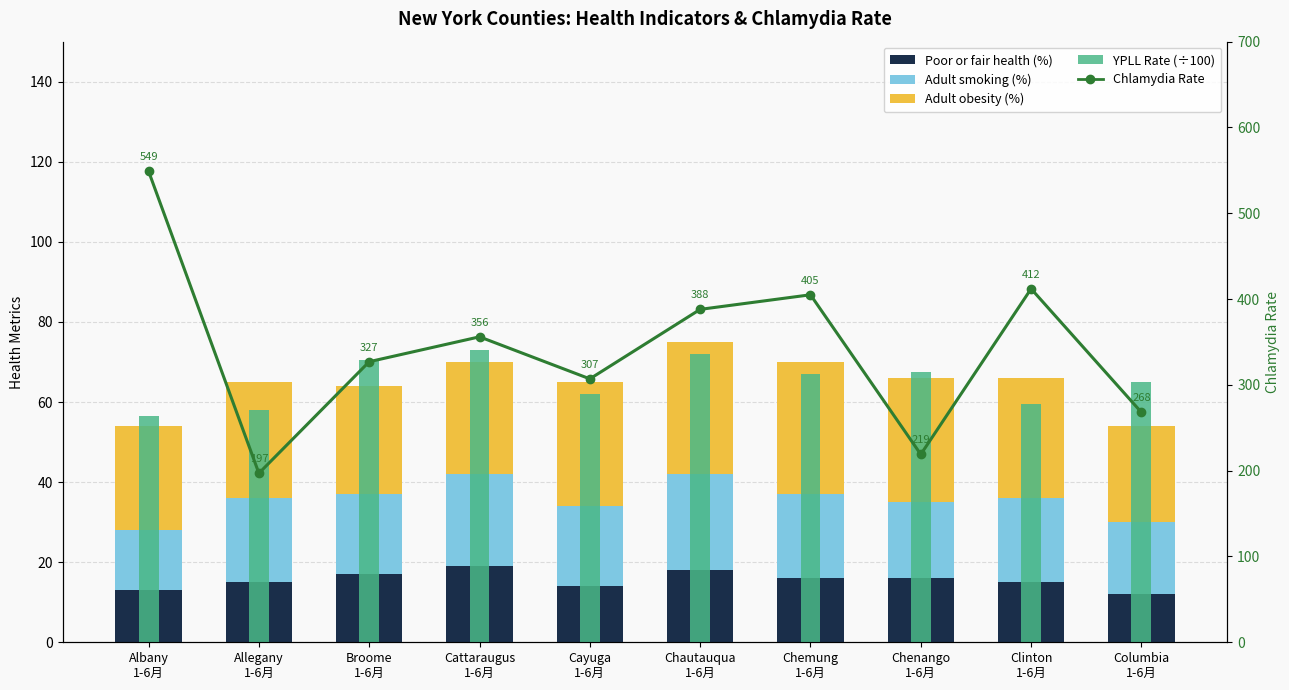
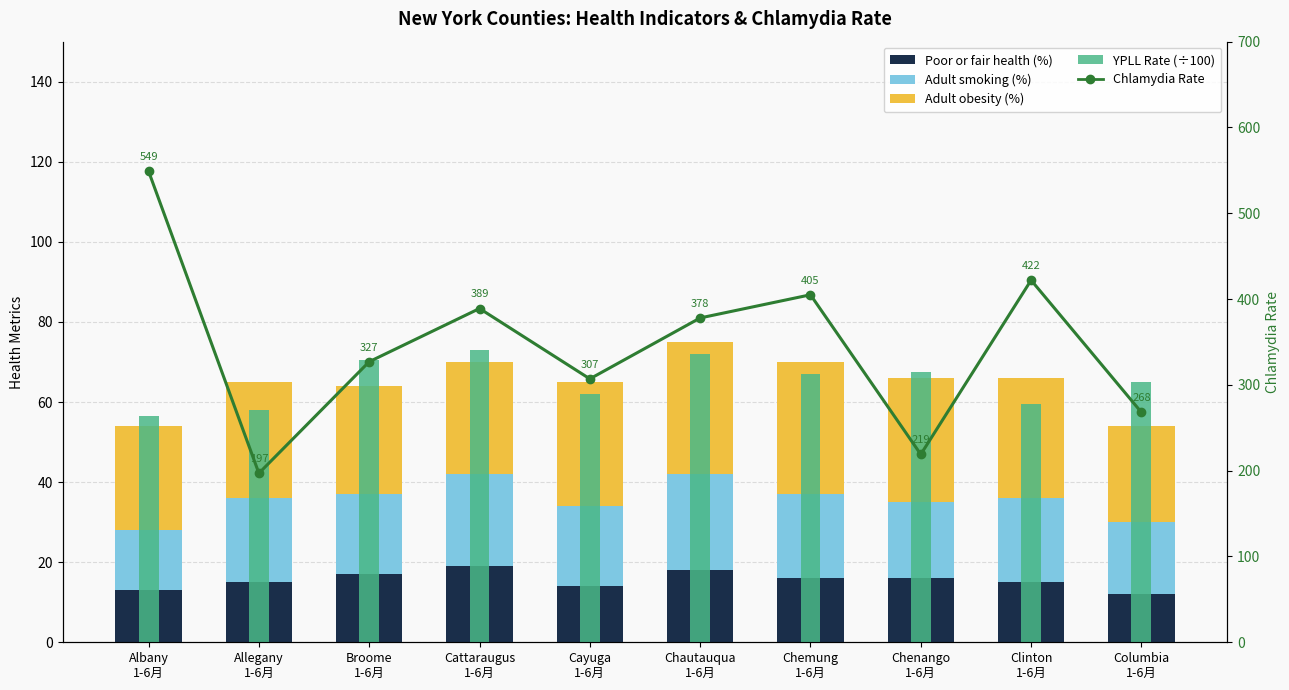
Chlamydia Rate, Cattaraugus 1-6月: 356 -> 389
Chlamydia Rate, Chautauqua 1-6月: 388 -> 378
Chlamydia Rate, Clinton 1-6月: 412 -> 422
